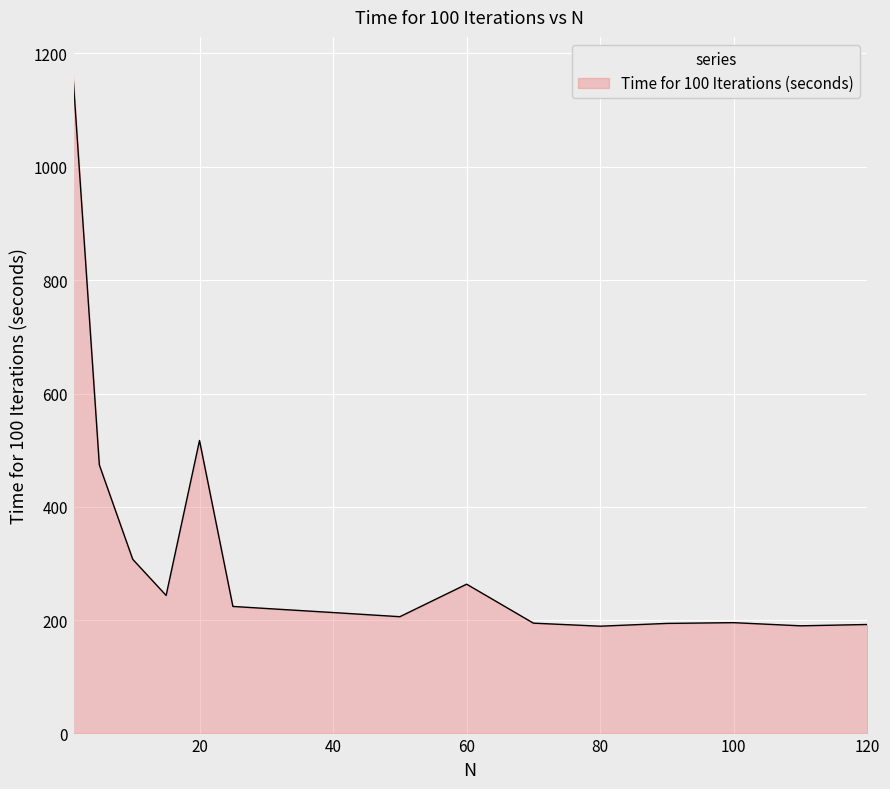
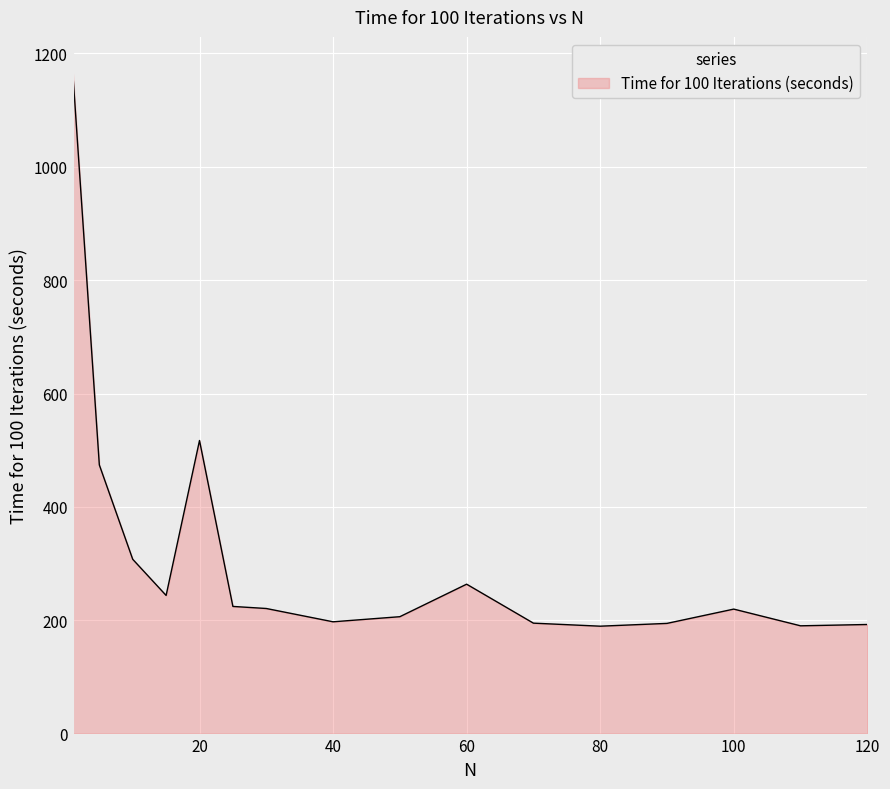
40: 210 -> 200
100: 200 -> 220
